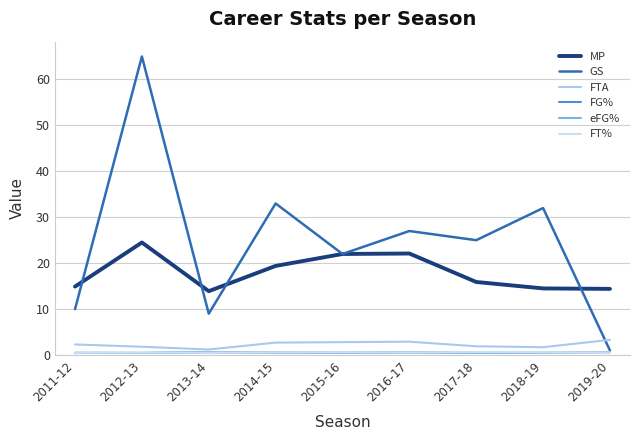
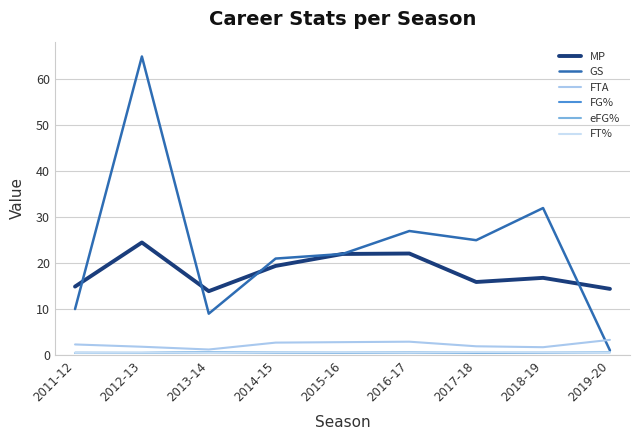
GS, 2014-15: 33 -> 21
MP, 2018-19: 15 -> 17
